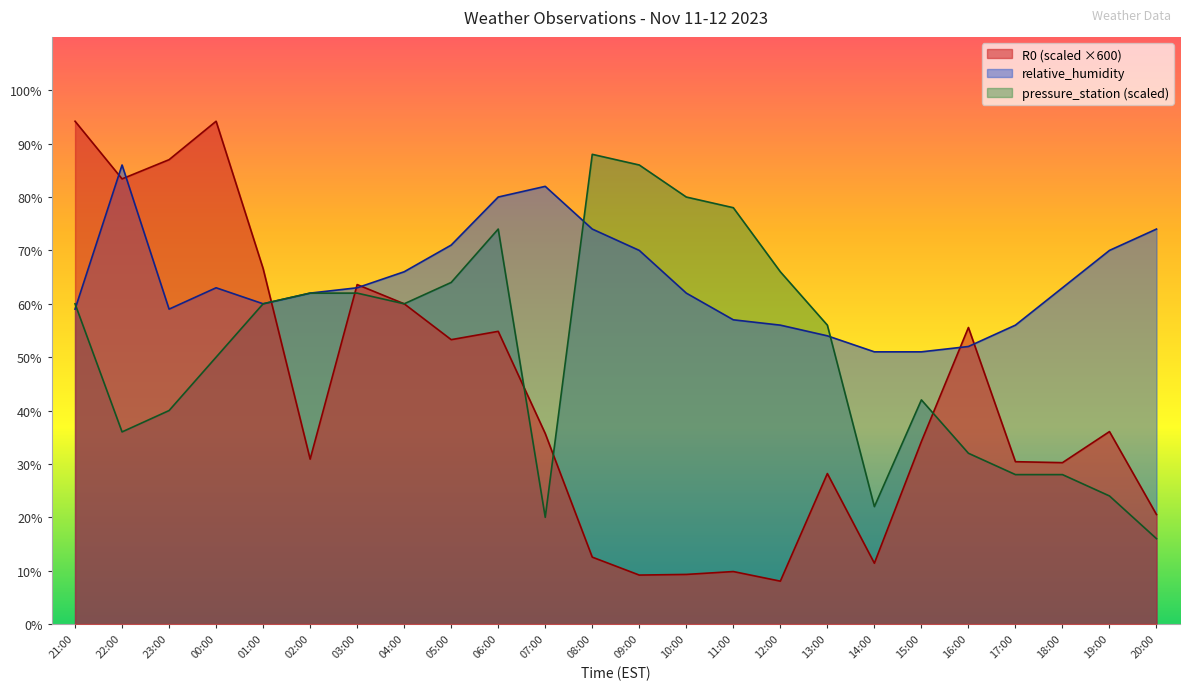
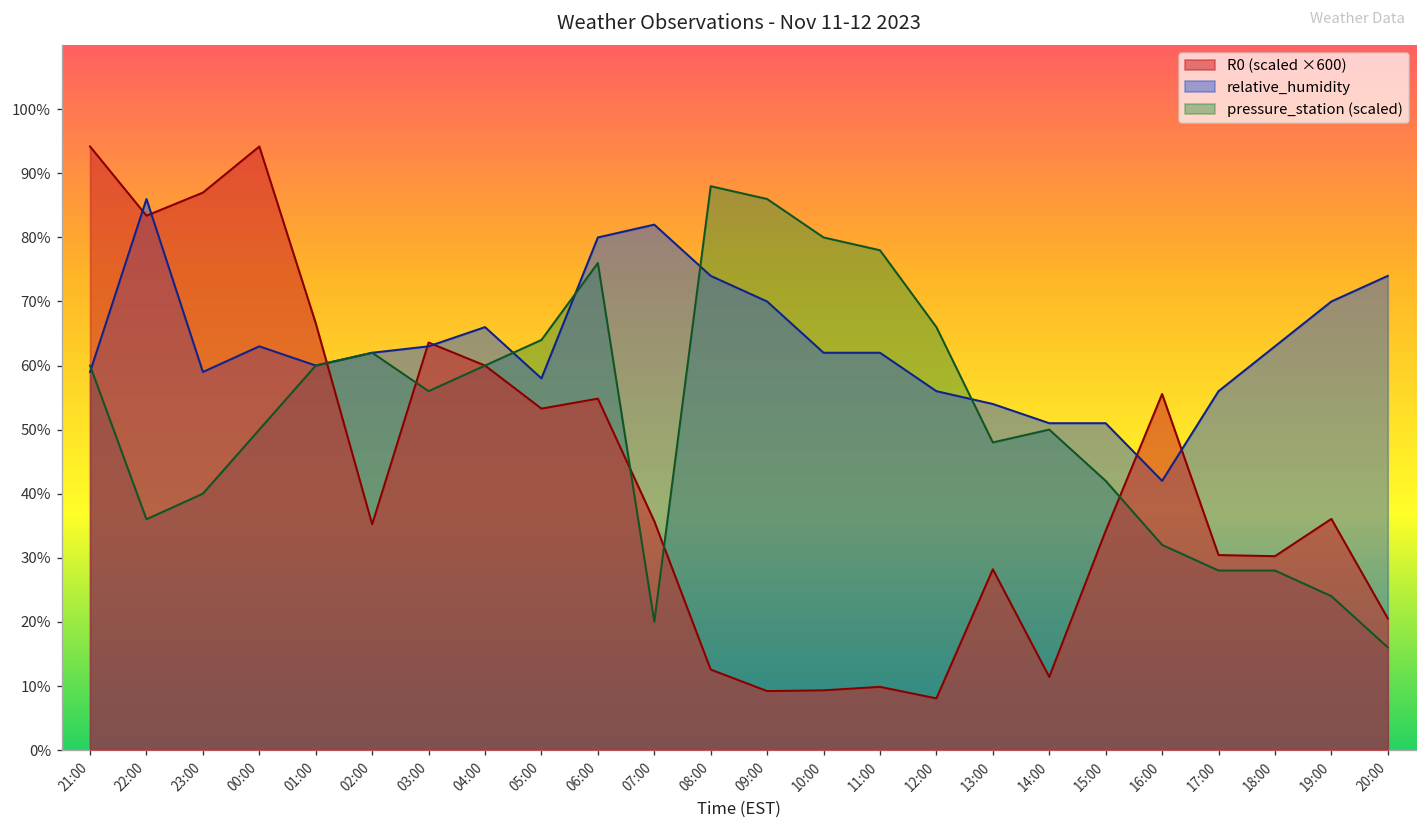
R0 (scaled ×600), 02:00: 31% -> 35%
pressure_station (scaled), 03:00: 62% -> 56%
relative_humidity, 05:00: 71% -> 58%
pressure_station (scaled), 06:00: 74% -> 76%
relative_humidity, 11:00: 57% -> 62%
pressure_station (scaled), 13:00: 56% -> 48%
pressure_station (scaled), 14:00: 22% -> 50%
relative_humidity, 16:00: 52% -> 42%
